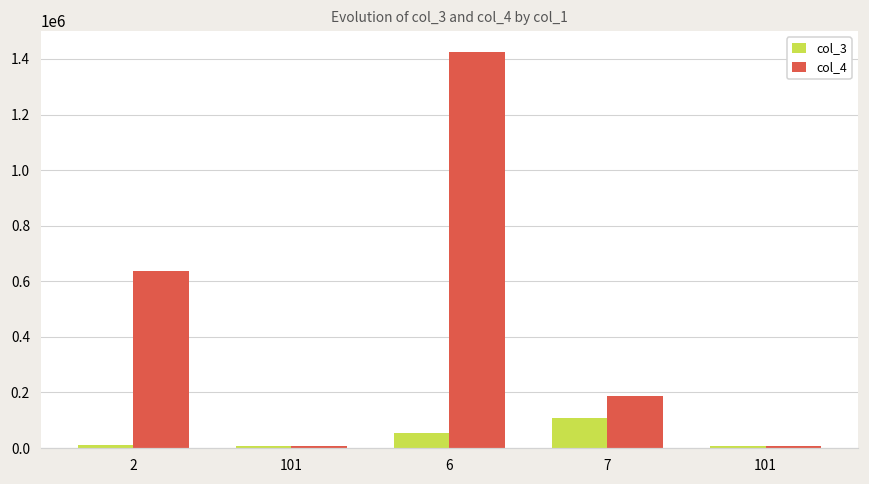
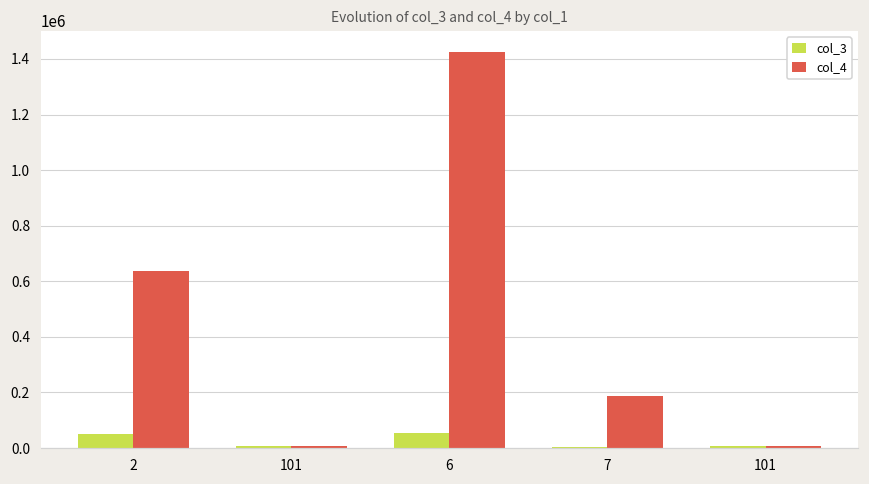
col_3, 2: 10000 -> 50000
col_3, 7: 110000 -> 0
